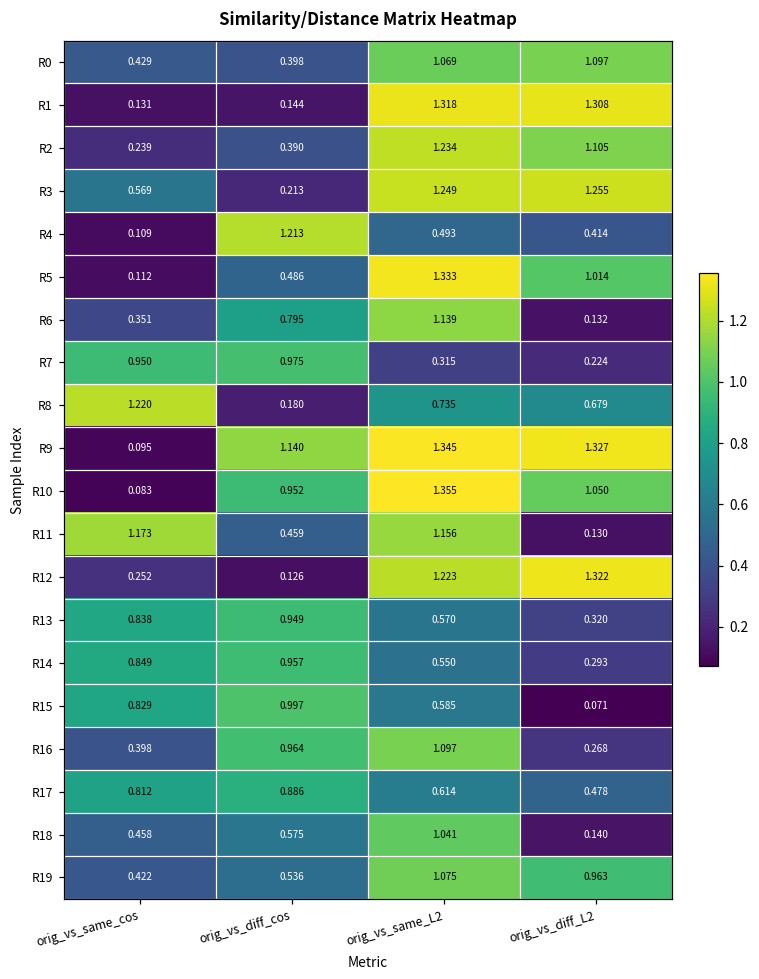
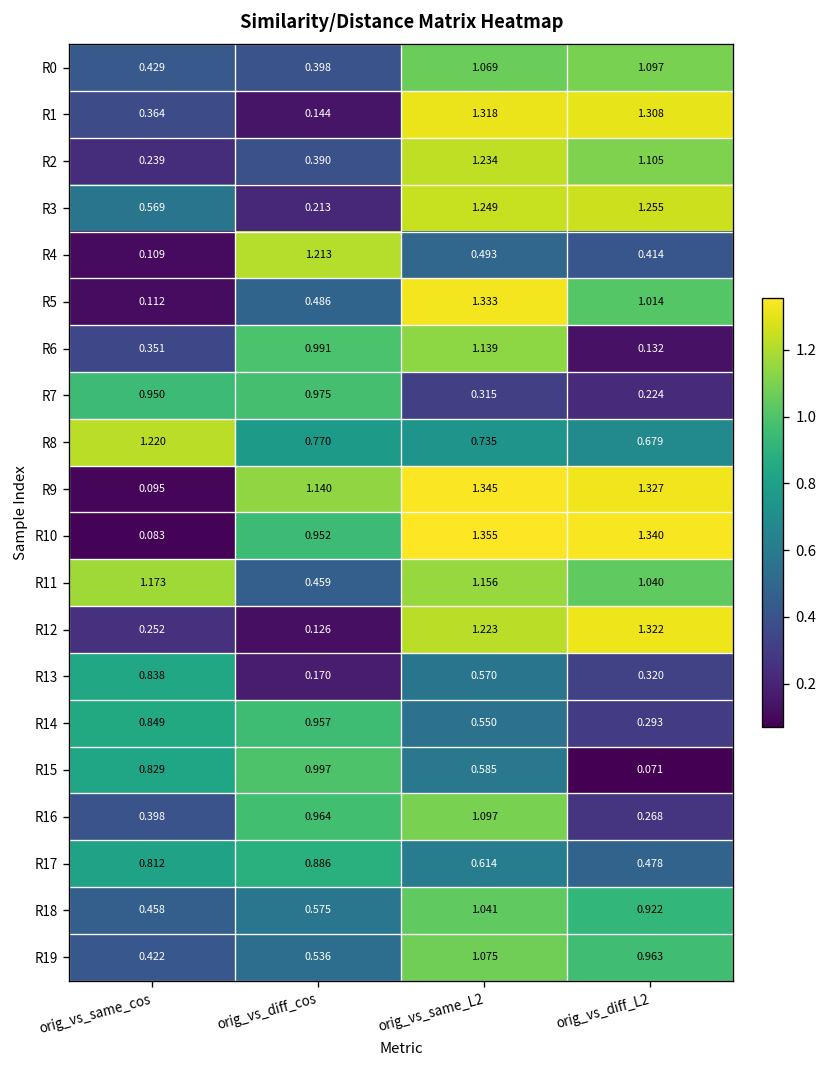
R1, orig_vs_same_cos: 0.131 -> 0.364
R6, orig_vs_diff_cos: 0.795 -> 0.991
R8, orig_vs_diff_cos: 0.180 -> 0.770
R10, orig_vs_diff_L2: 1.050 -> 1.340
R11, orig_vs_diff_L2: 0.130 -> 1.040
R13, orig_vs_diff_cos: 0.949 -> 0.170
R18, orig_vs_diff_L2: 0.140 -> 0.922
